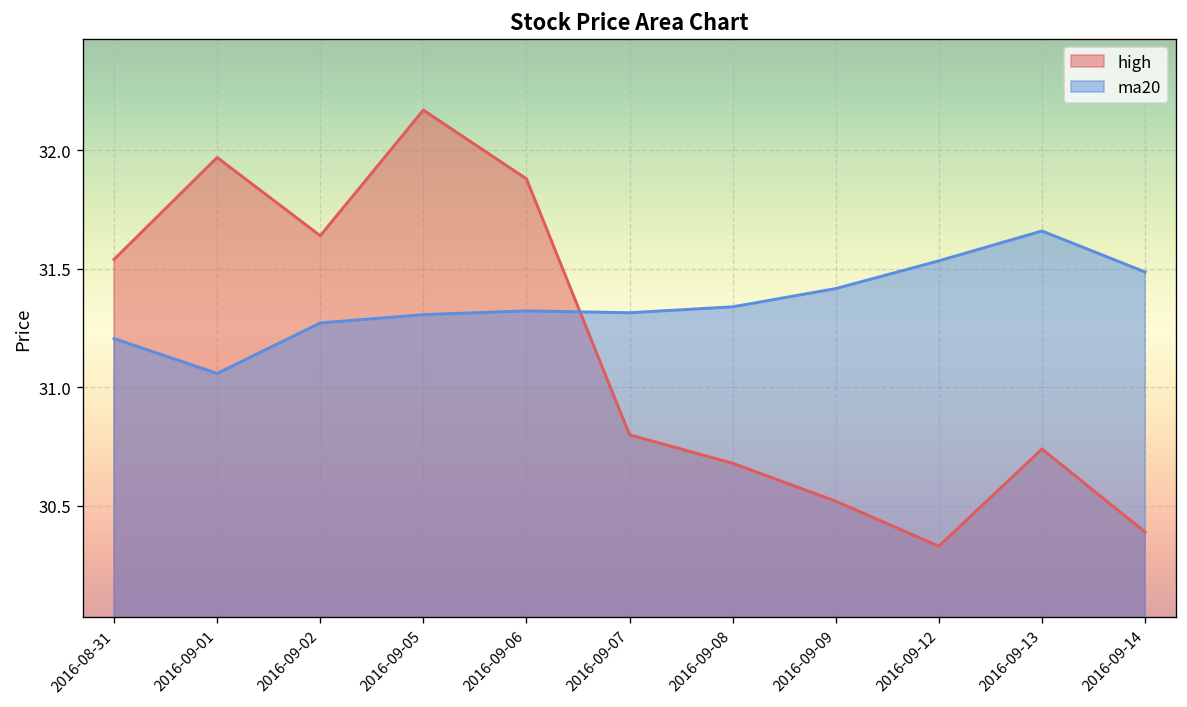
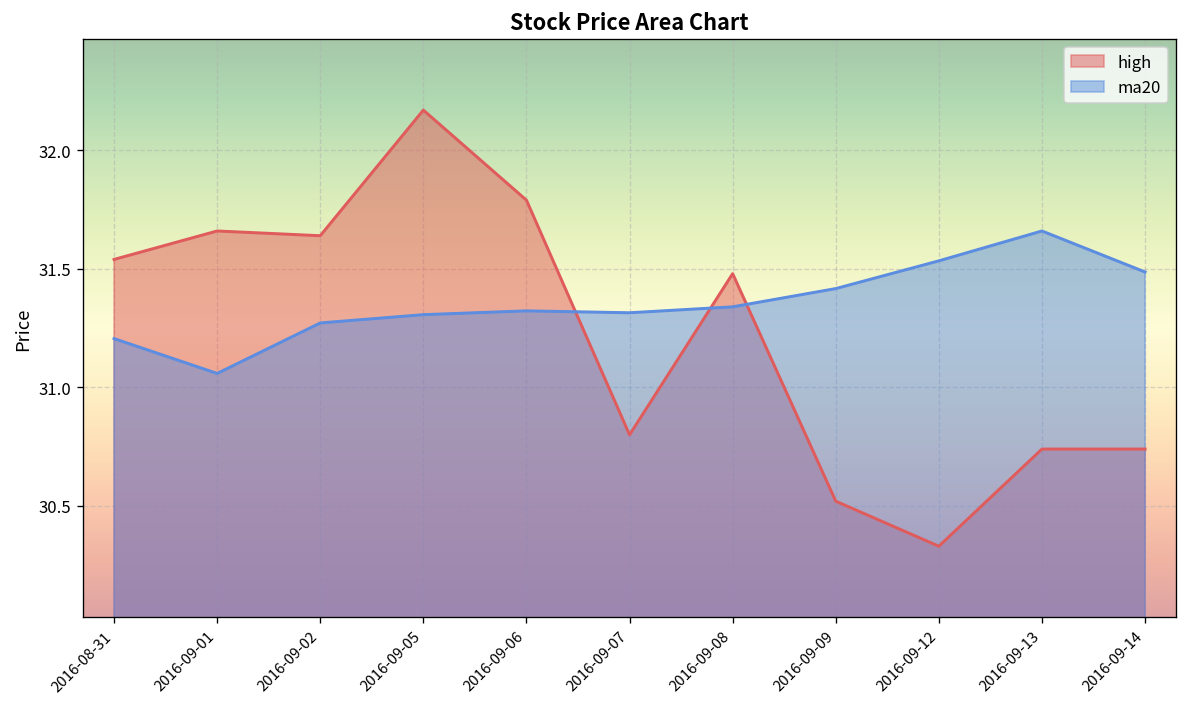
high, 2016-09-01: 31.97 -> 31.66
high, 2016-09-06: 31.88 -> 31.79
high, 2016-09-08: 30.68 -> 31.48
high, 2016-09-14: 30.39 -> 30.74
